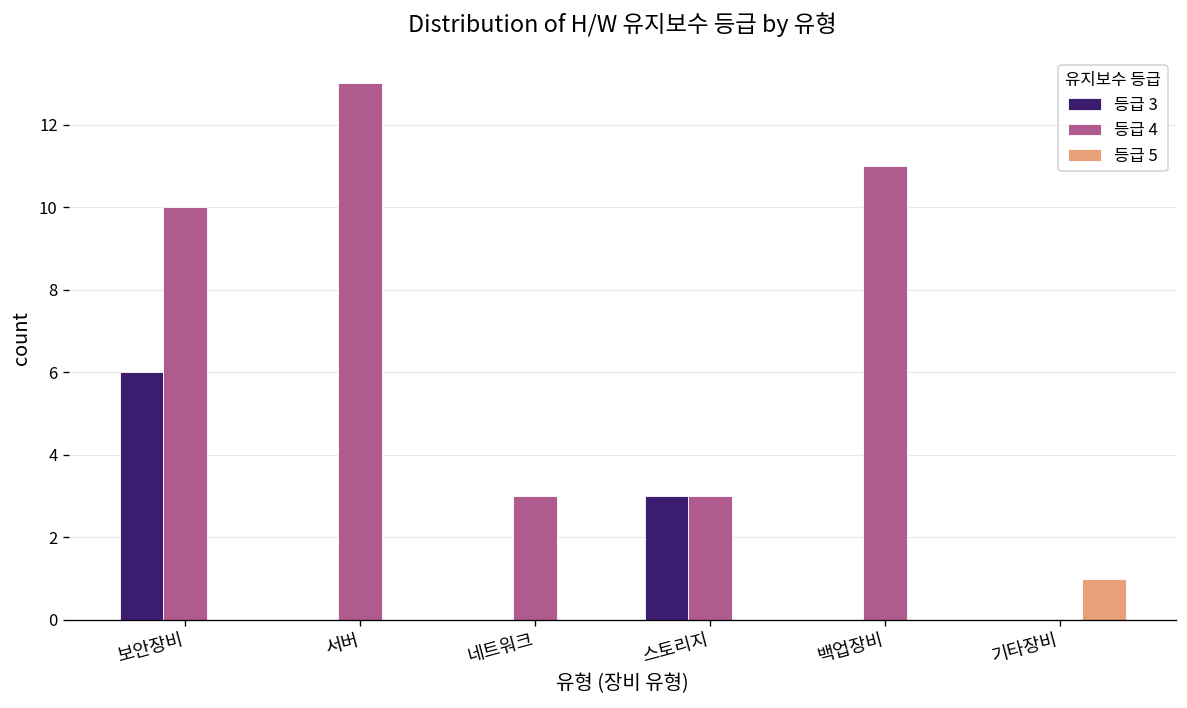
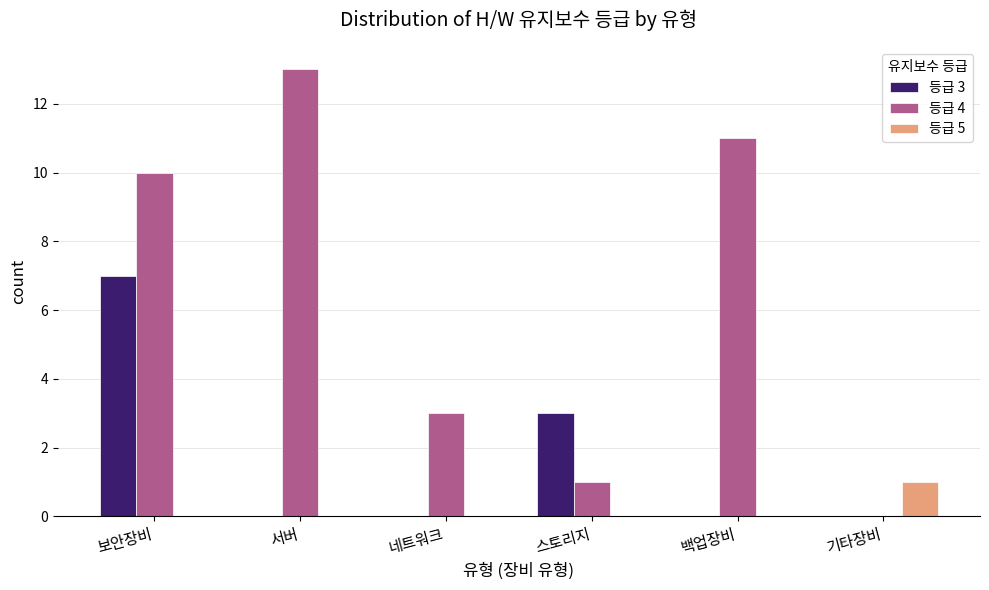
등급 3, 보안장비: 6 -> 7
등급 4, 스토리지: 3 -> 1
